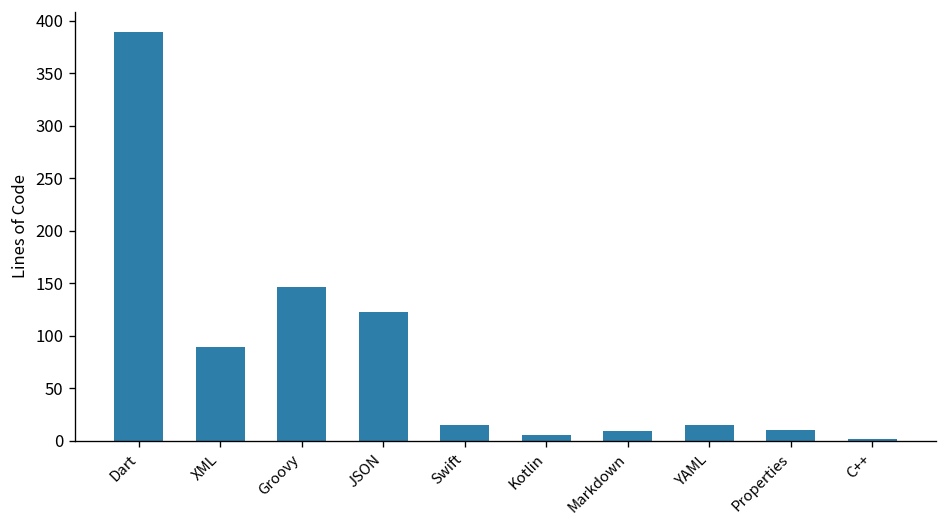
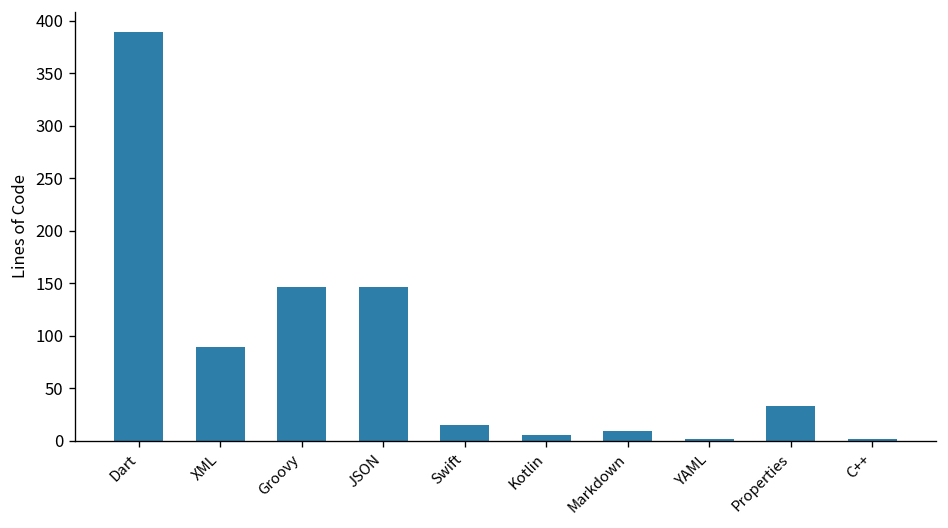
JSON: 120 -> 150
YAML: 20 -> 0
Properties: 10 -> 30
